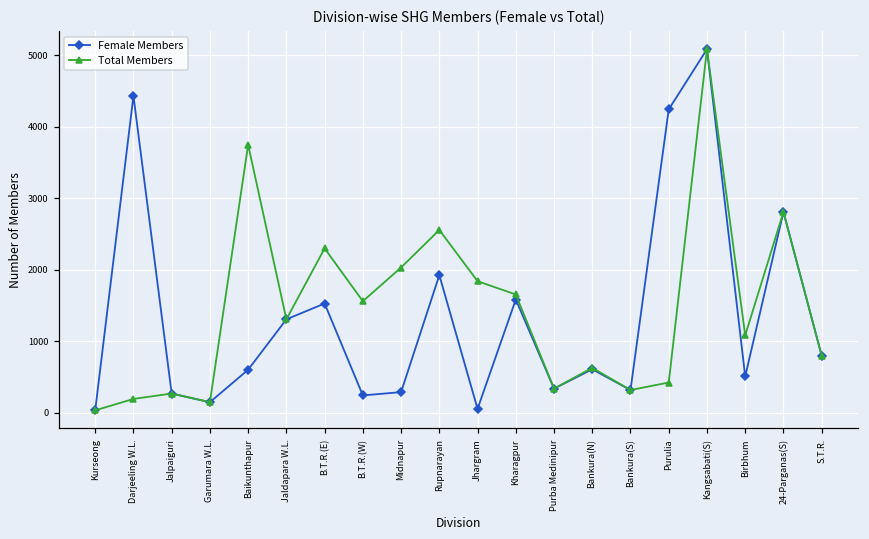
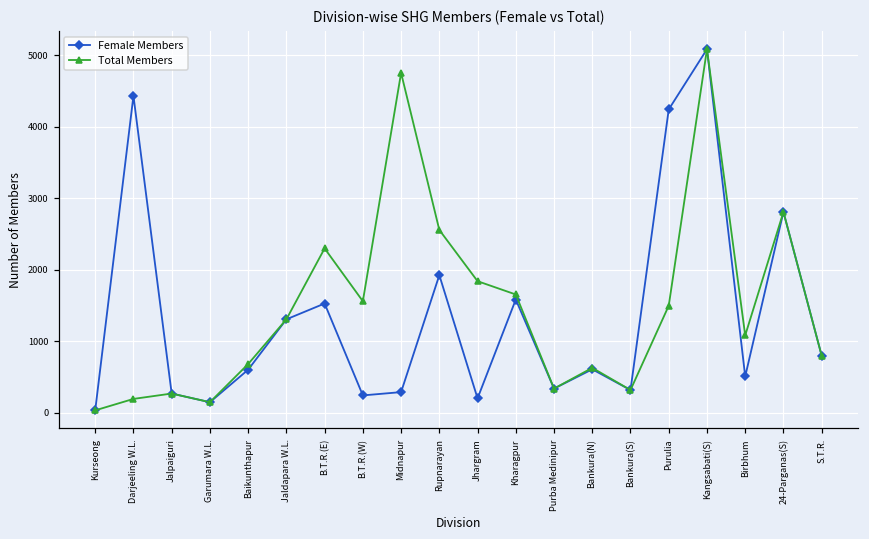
Total Members, Baikunthapur: 3700 -> 700
Total Members, Midnapur: 2000 -> 4800
Female Members, Jhargram: 100 -> 200
Total Members, Purulia: 400 -> 1500
